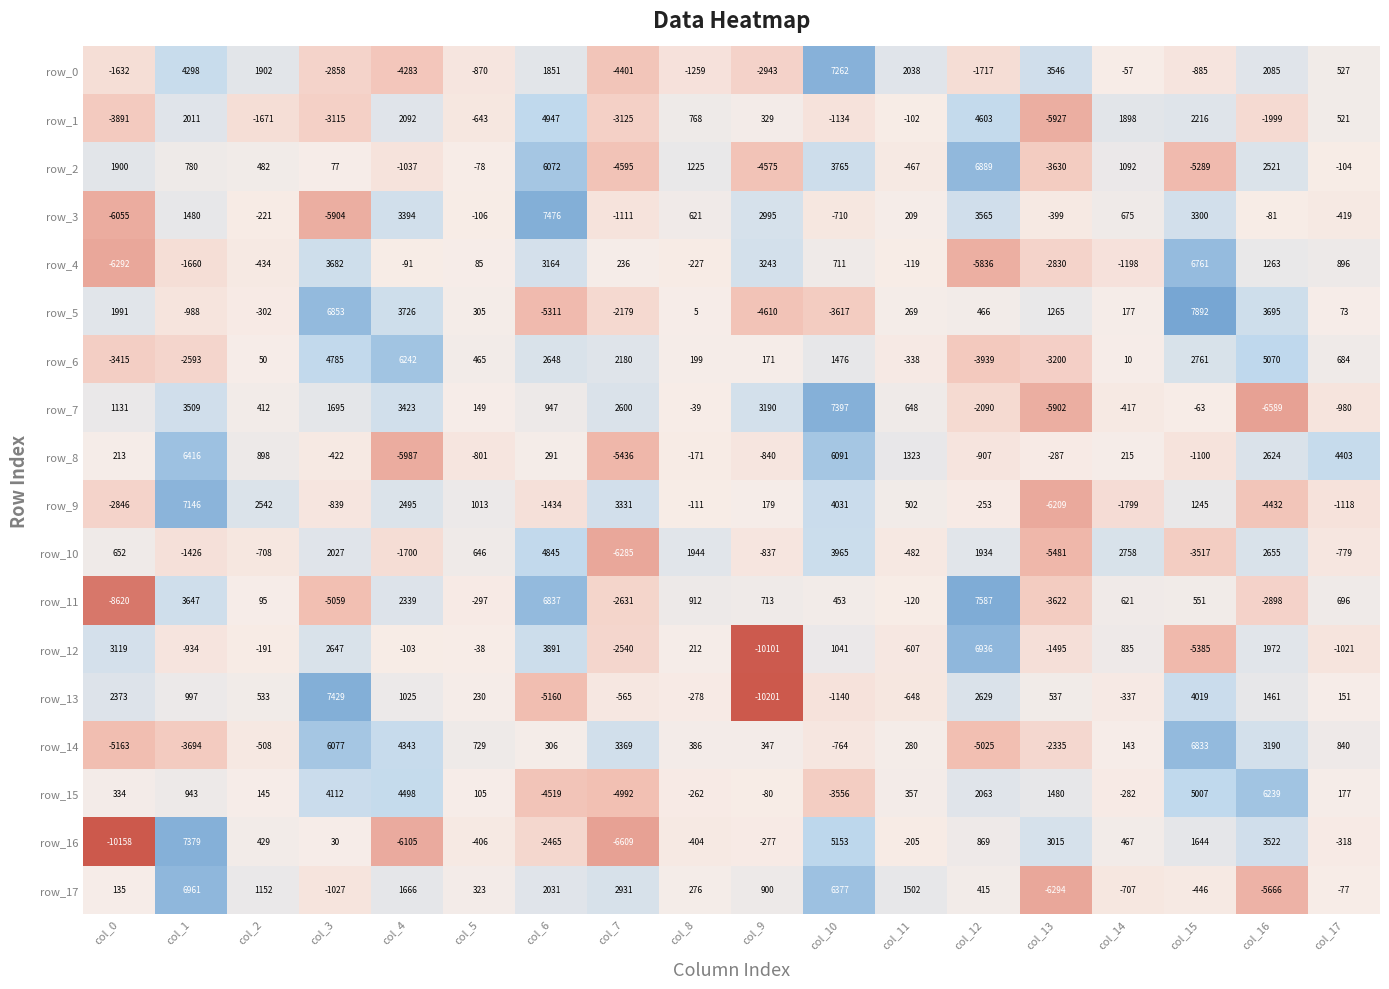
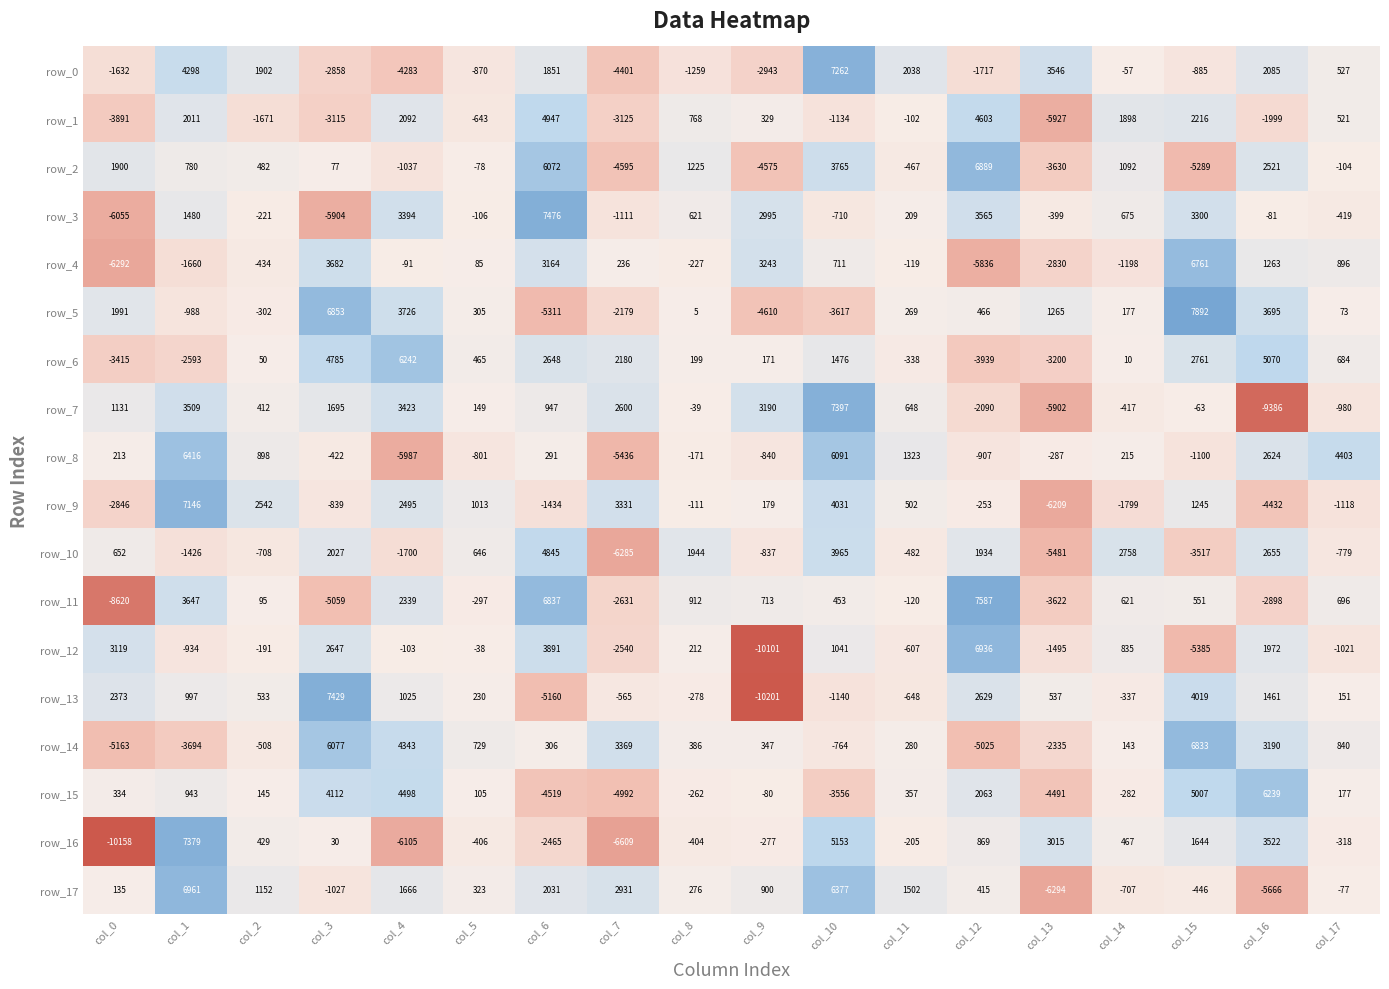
row_7, col_16: -6589 -> -9386
row_15, col_13: 1480 -> -4491
